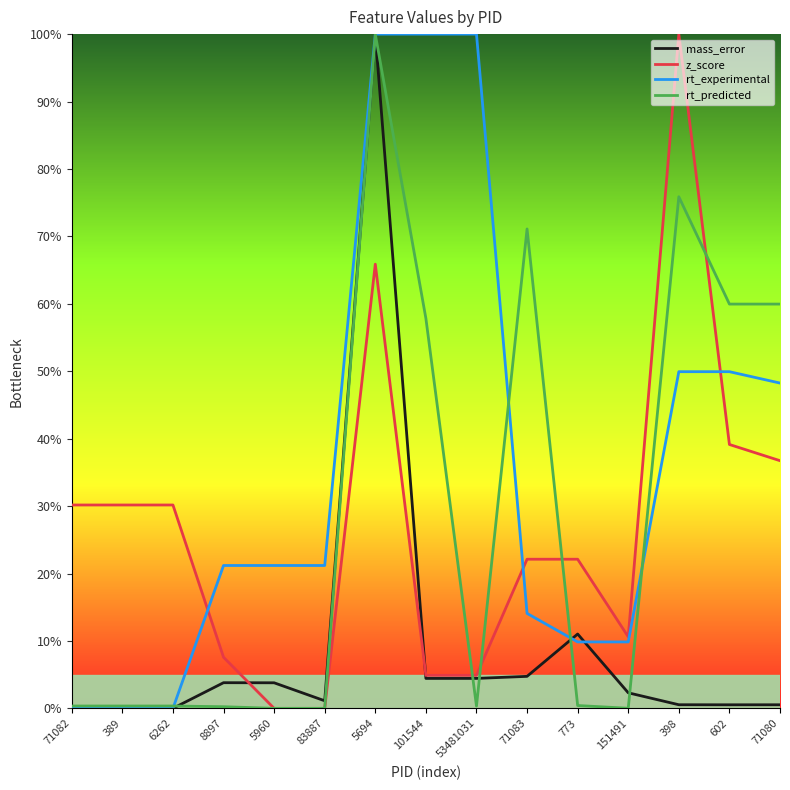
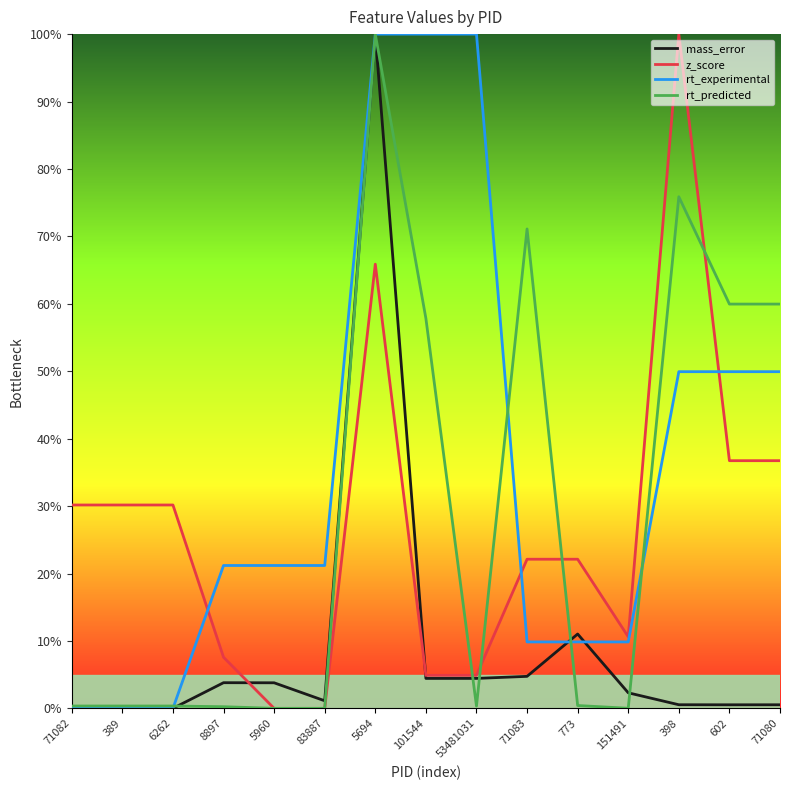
rt_experimental, 71083: 14% -> 10%
z_score, 602: 39% -> 37%
rt_experimental, 71080: 48% -> 50%
